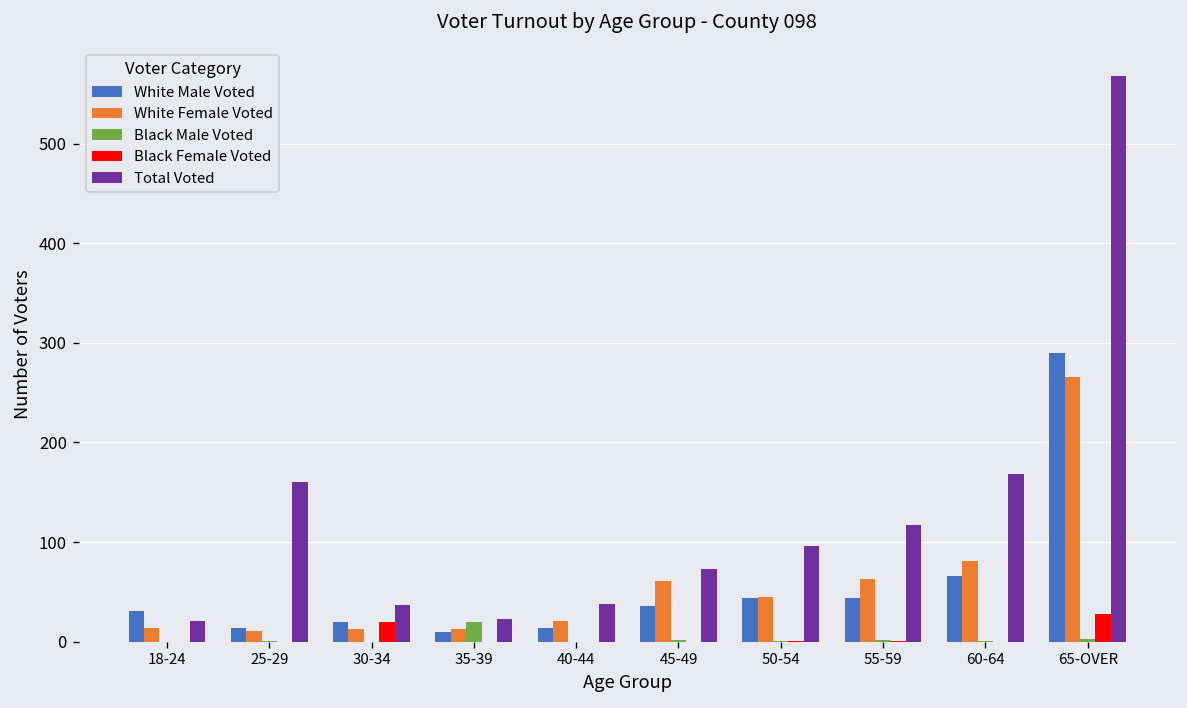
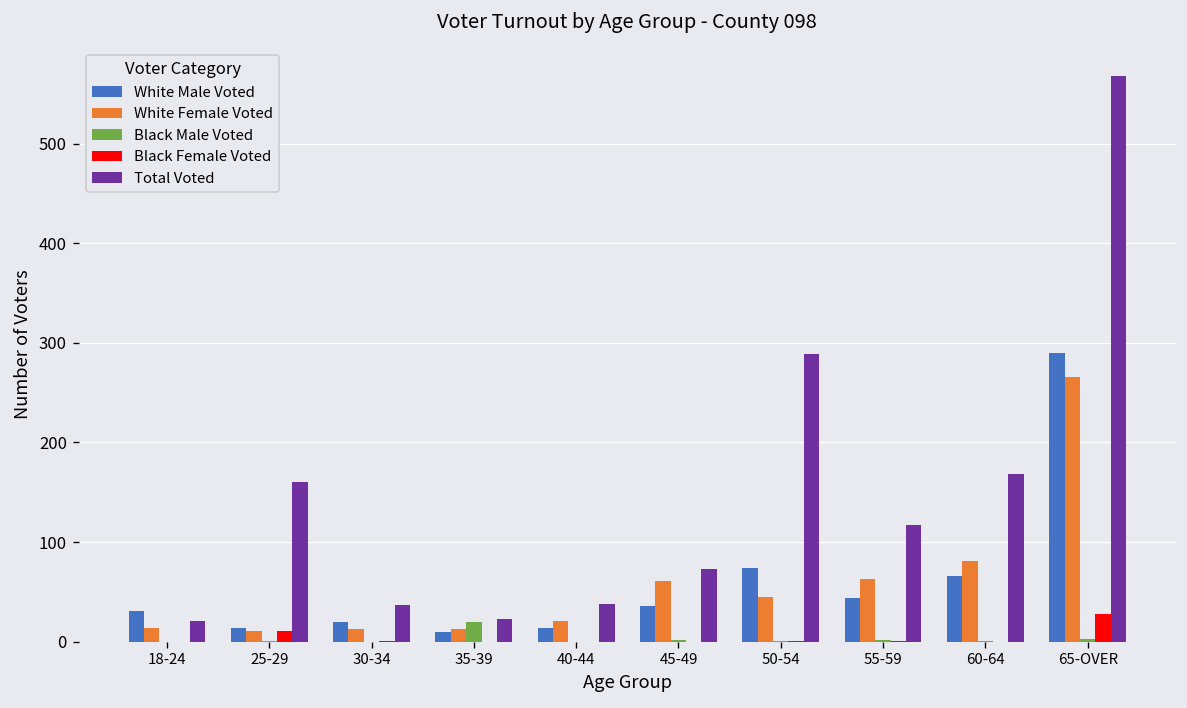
Black Female Voted, 25-29: 0 -> 10
Black Female Voted, 30-34: 20 -> 0
White Male Voted, 50-54: 40 -> 70
Total Voted, 50-54: 100 -> 290
